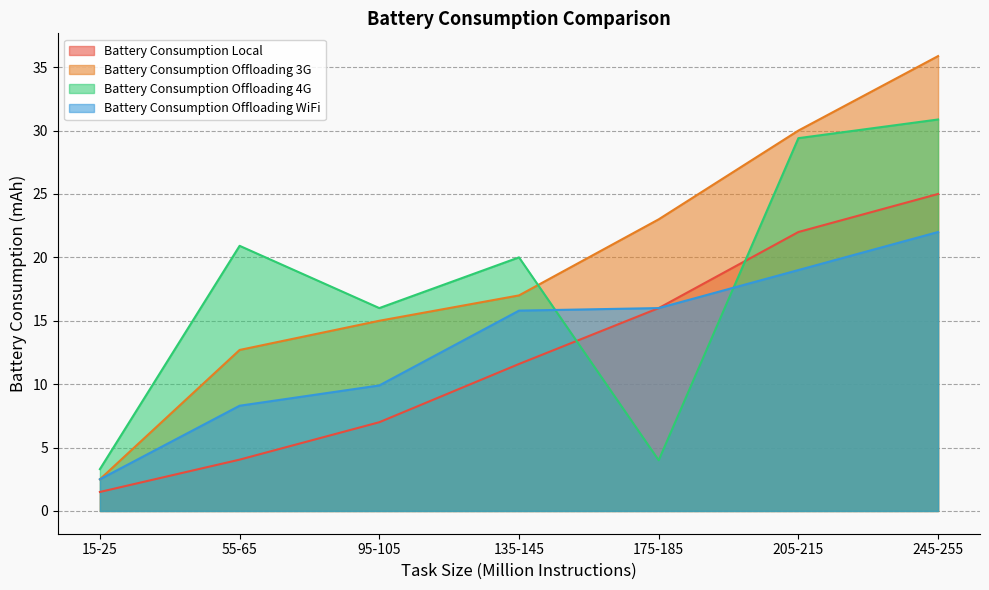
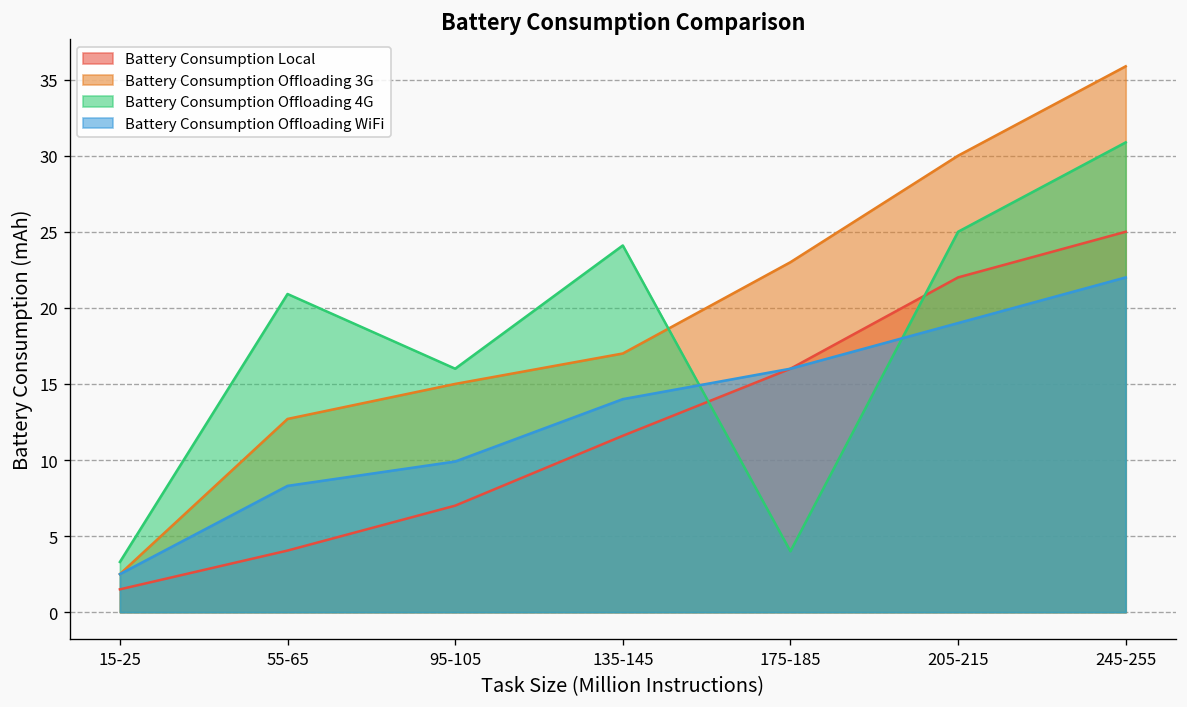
Battery Consumption Offloading 4G, 135-145: 20.0 -> 24.1
Battery Consumption Offloading WiFi, 135-145: 15.8 -> 14.0
Battery Consumption Offloading 4G, 205-215: 29.4 -> 25.0
